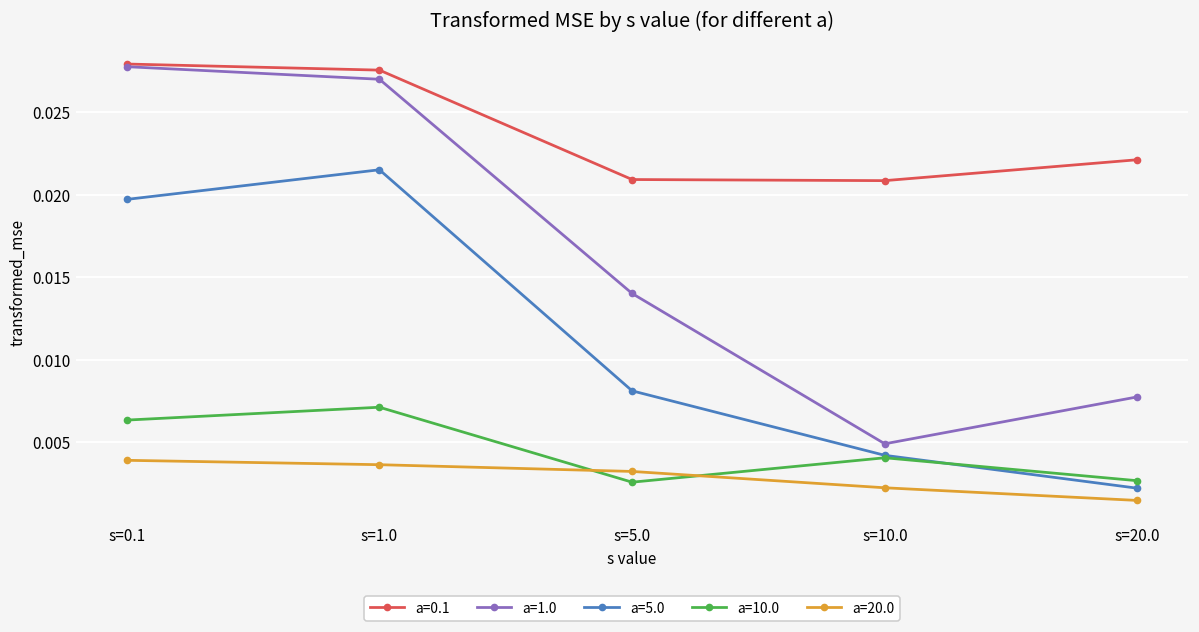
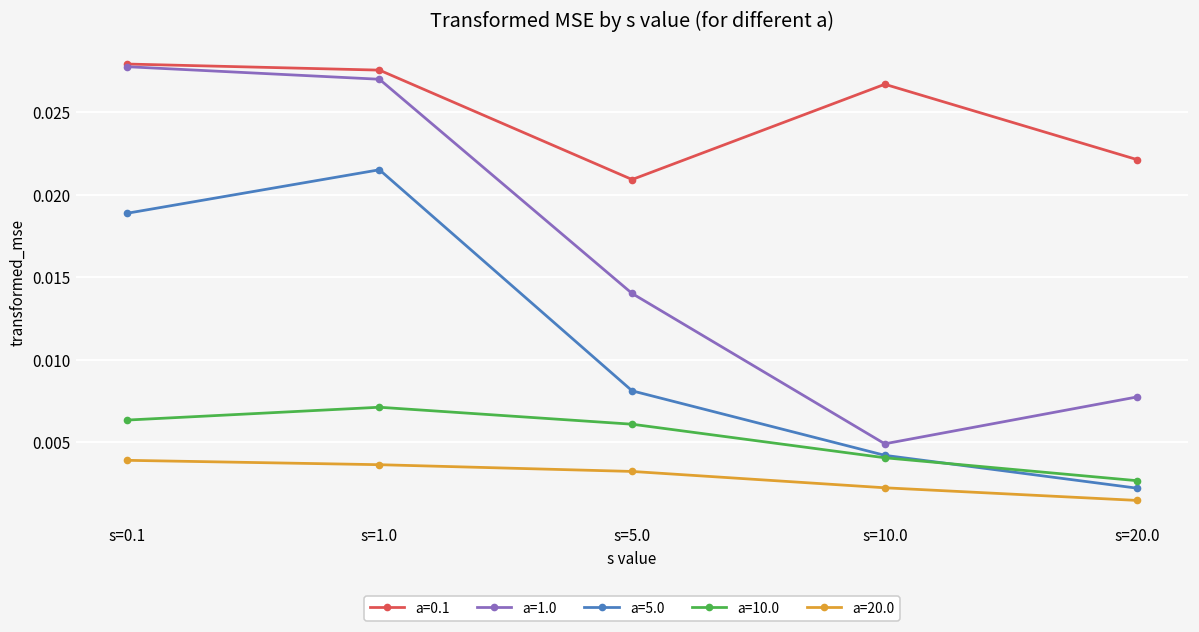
a=5.0, s=0.1: 0.0197 -> 0.0189
a=10.0, s=5.0: 0.0026 -> 0.0061
a=0.1, s=10.0: 0.0209 -> 0.0267
